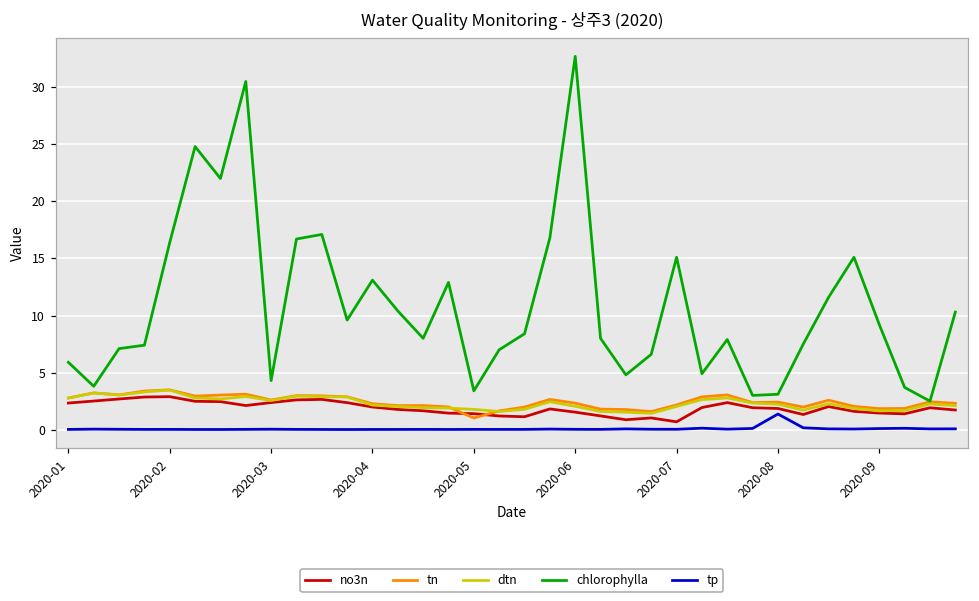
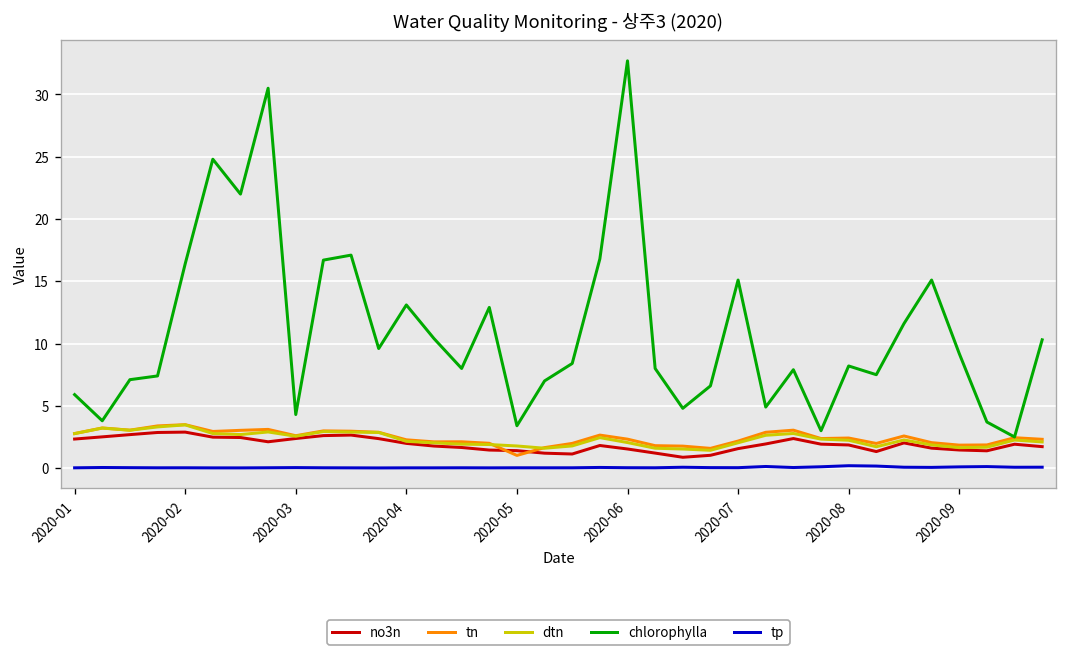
no3n, 2020-07: 0.7 -> 1.6
chlorophylla, 2020-08: 3.1 -> 8.2
tp, 2020-08: 1.4 -> 0.2
